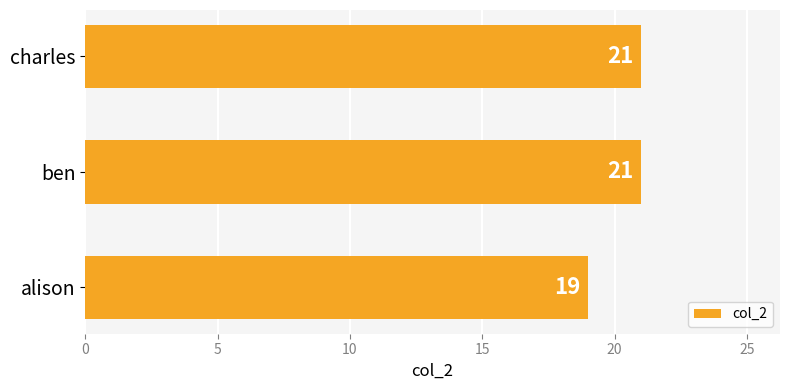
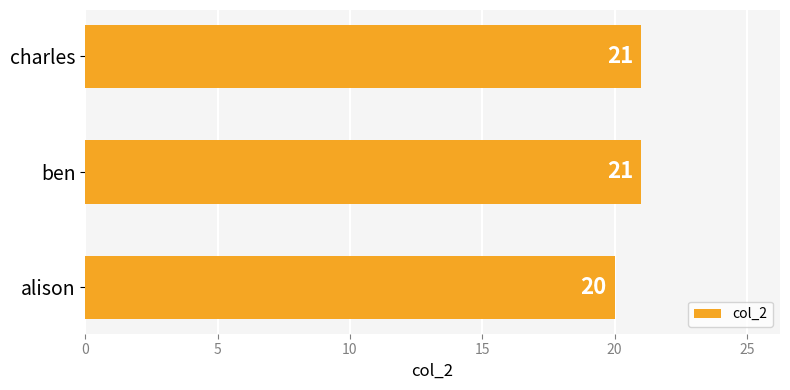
alison: 19 -> 20
